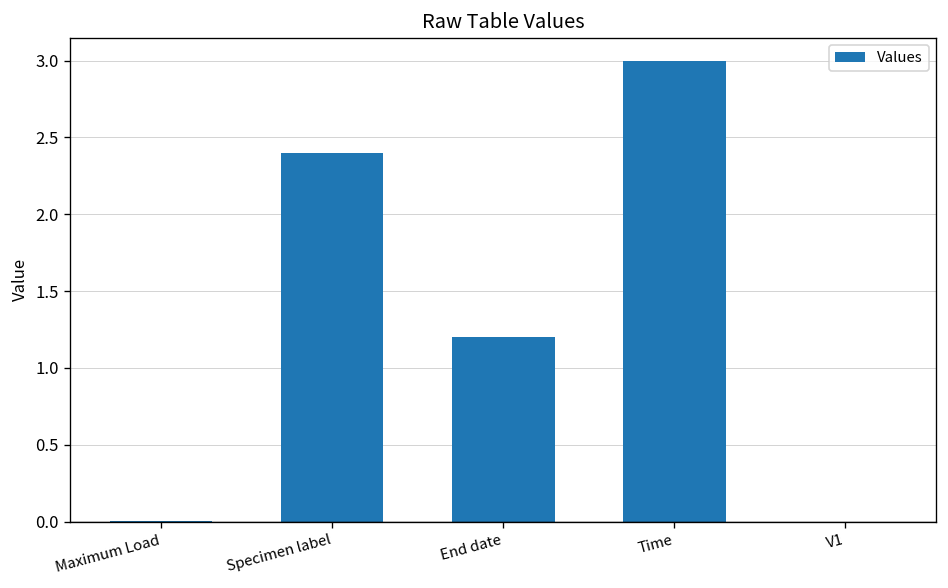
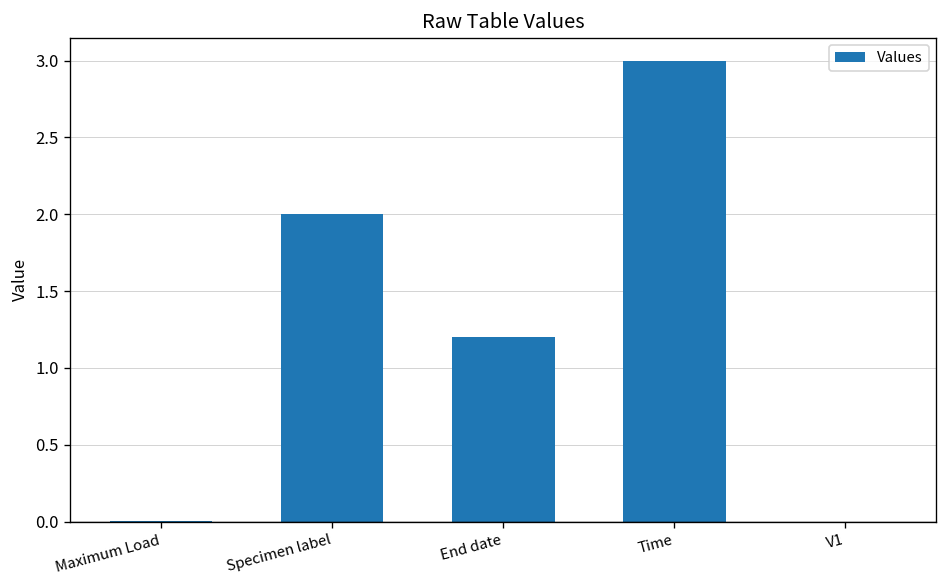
Specimen label: 2.4 -> 2.0
